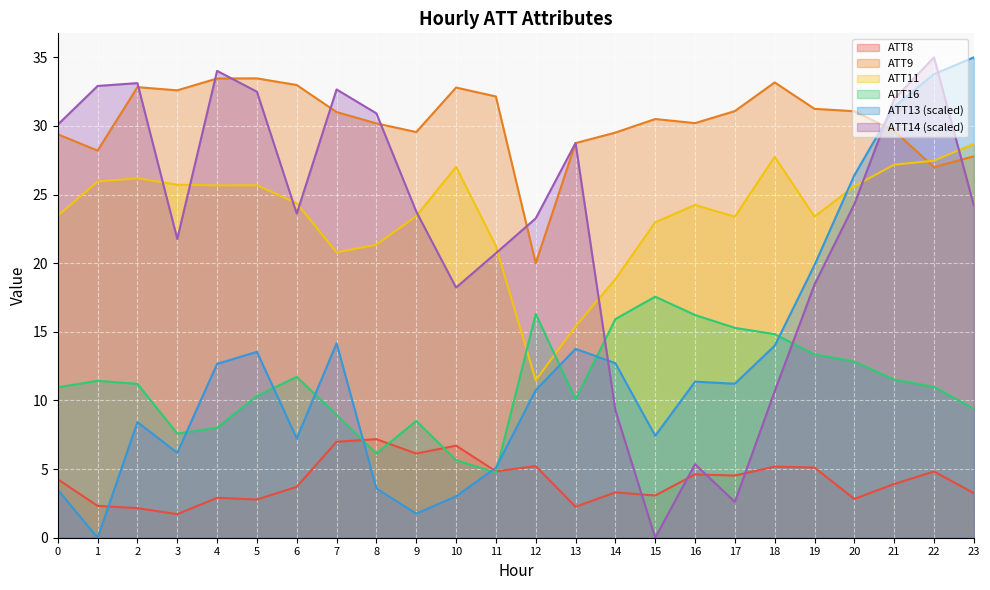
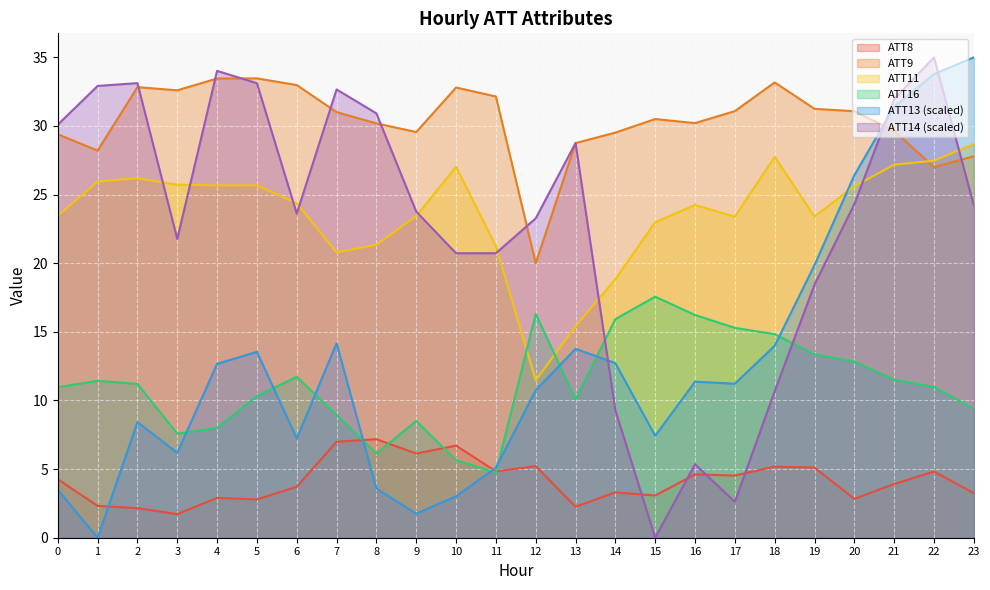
ATT14 (scaled), 5: 32.5 -> 33.1
ATT14 (scaled), 10: 18.2 -> 20.7
